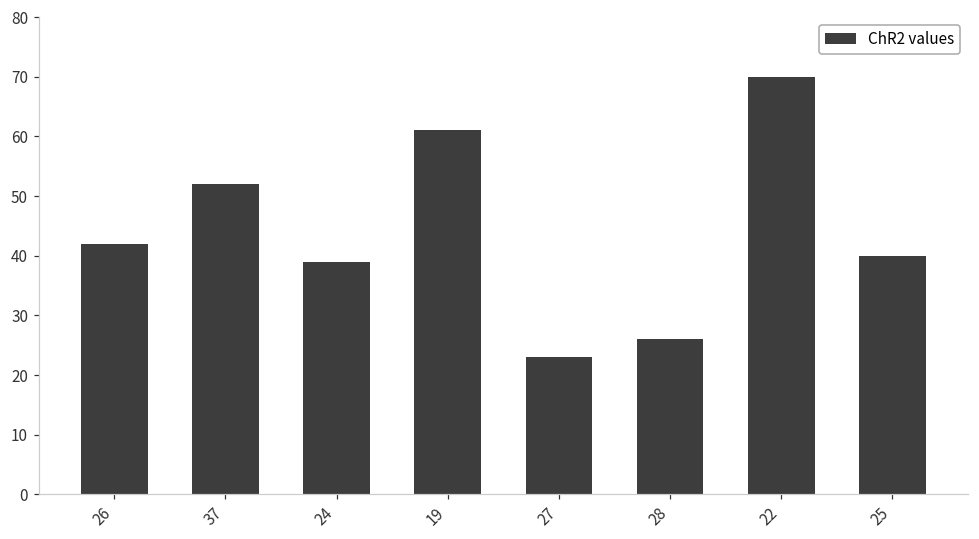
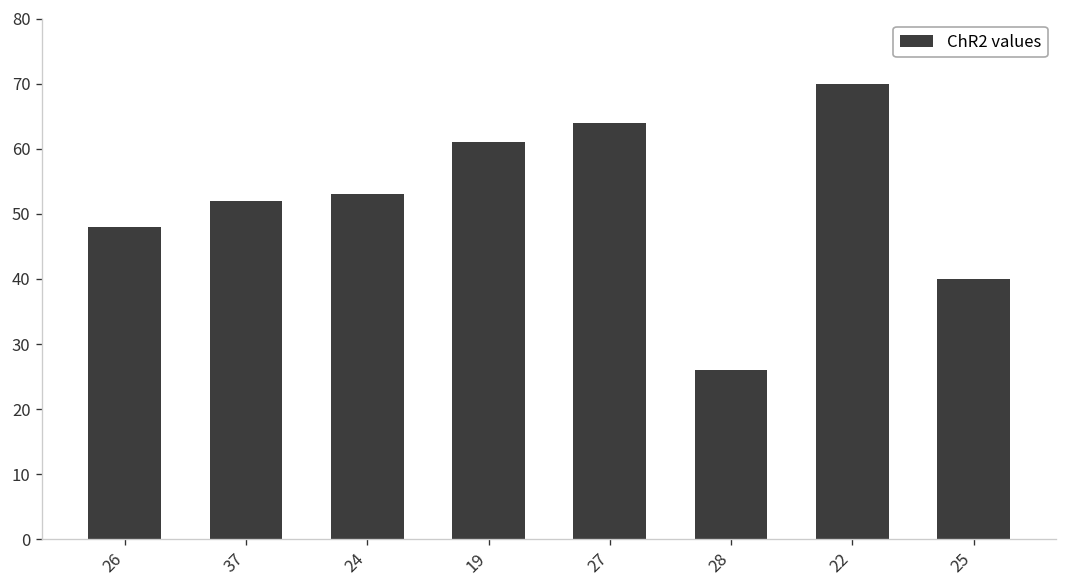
26: 42 -> 48
24: 39 -> 53
27: 23 -> 64
